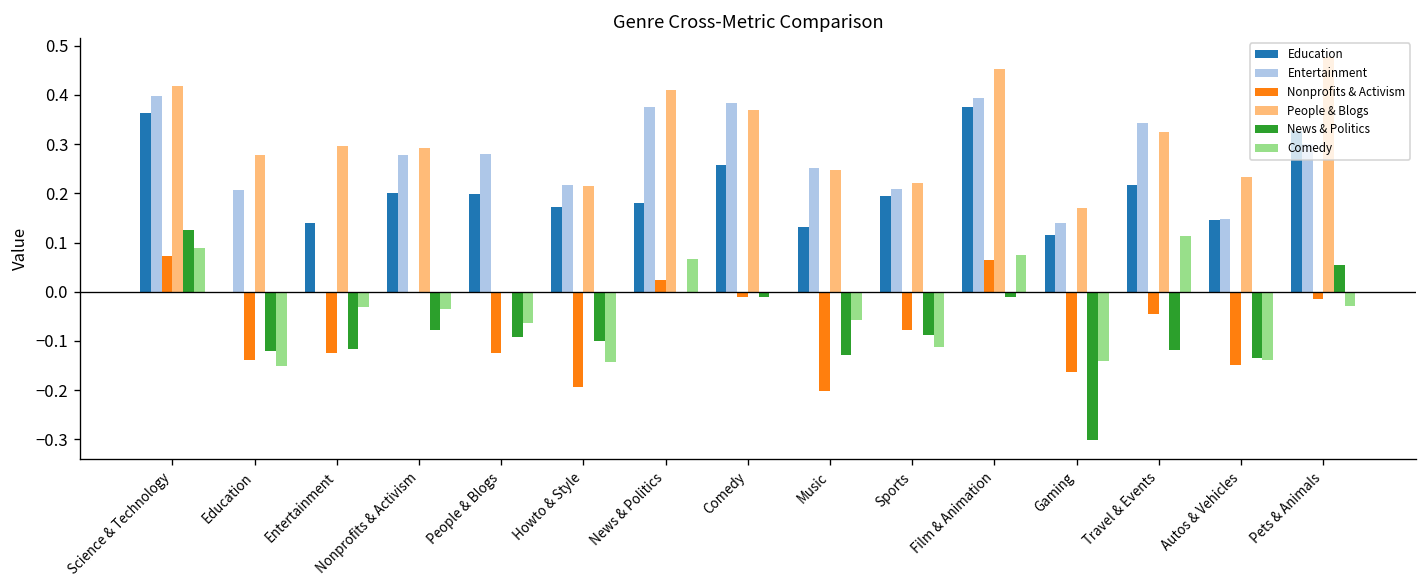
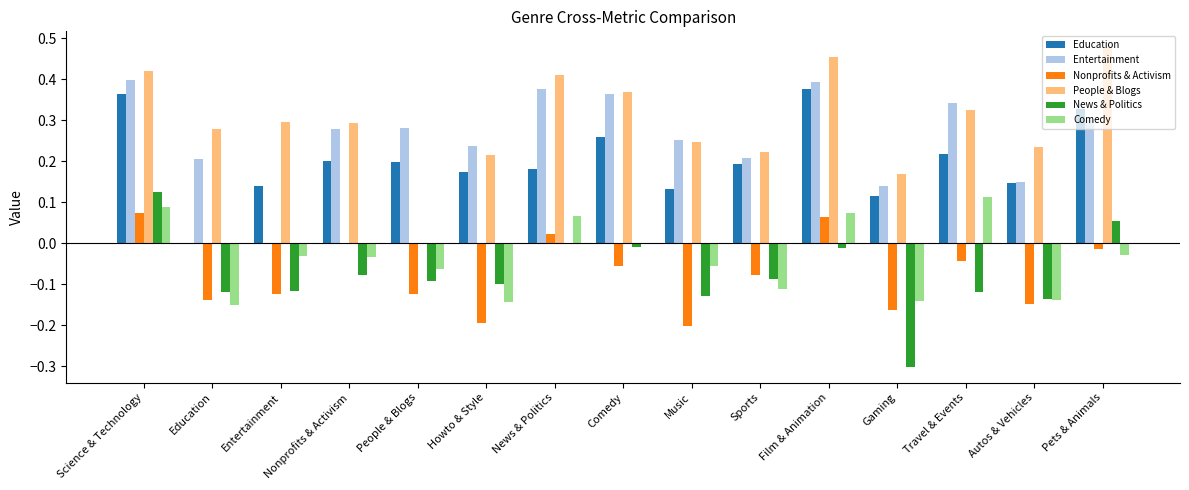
Entertainment, Howto & Style: 0.22 -> 0.24
Entertainment, Comedy: 0.38 -> 0.36
Nonprofits & Activism, Comedy: -0.01 -> -0.06
